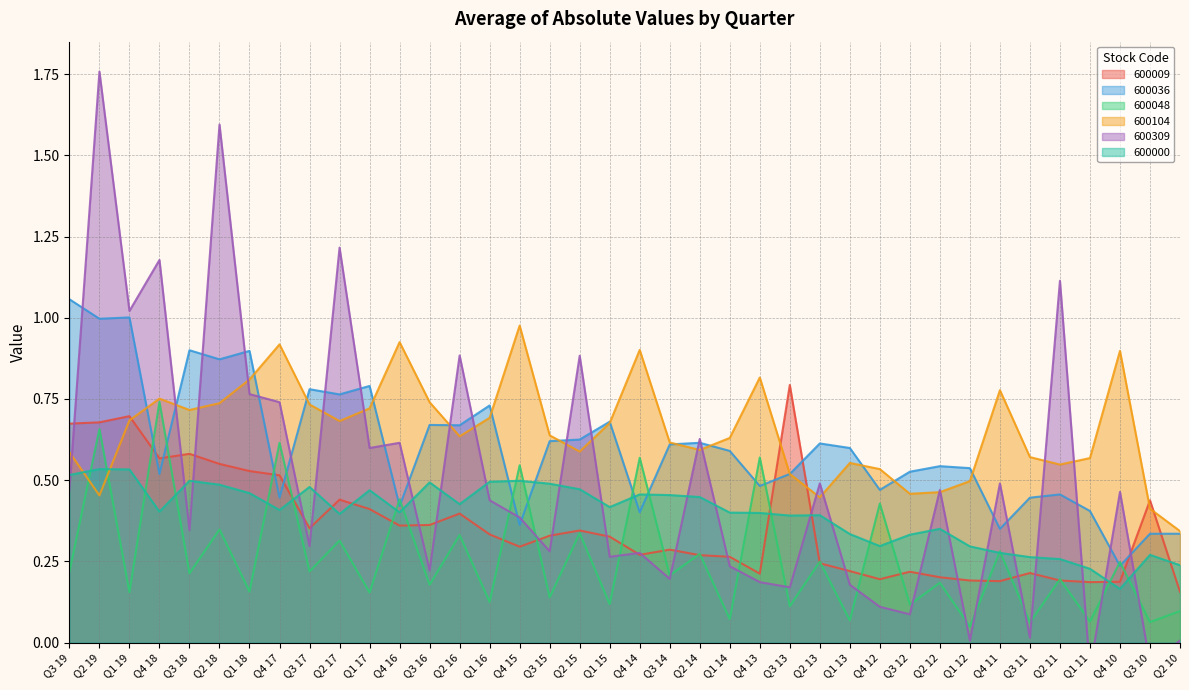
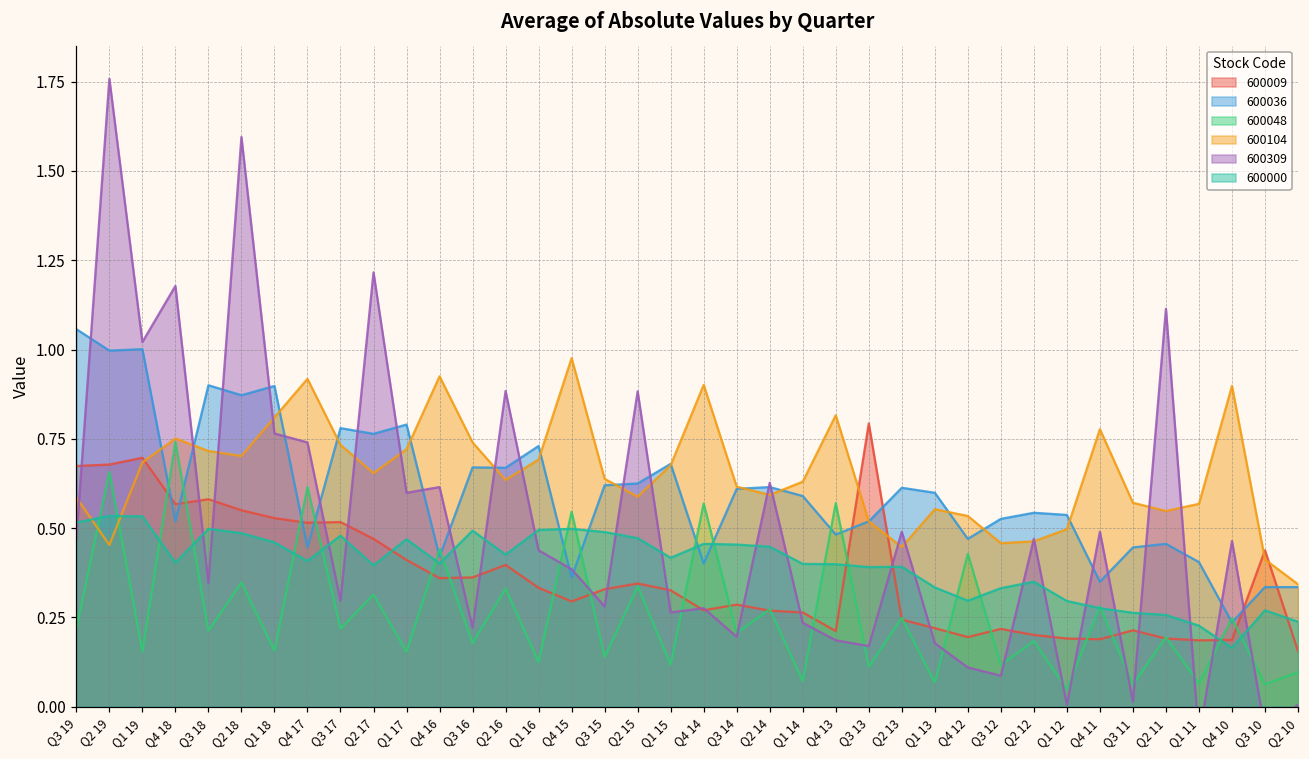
600104, Q2 18: 0.74 -> 0.70
600009, Q3 17: 0.35 -> 0.52
600009, Q2 17: 0.44 -> 0.47
600104, Q2 17: 0.68 -> 0.65
